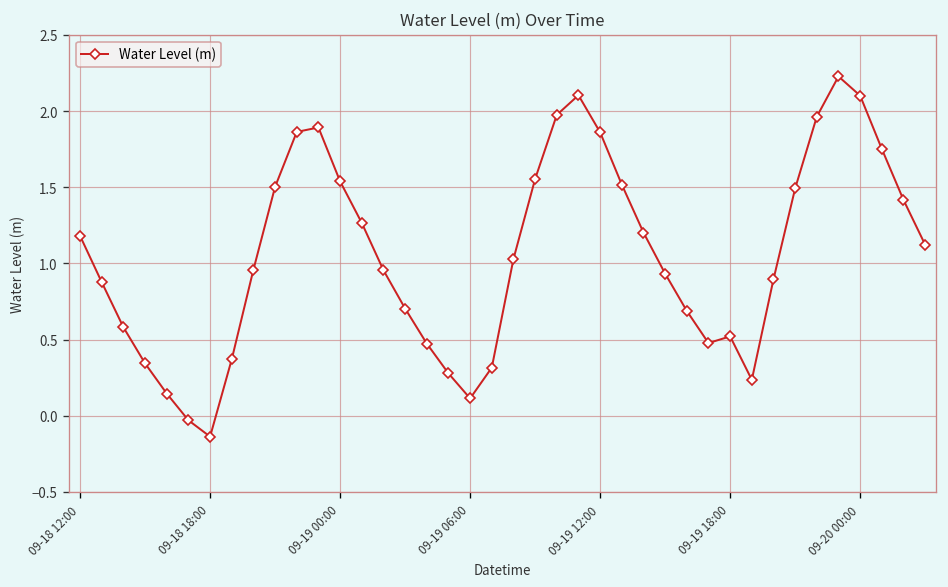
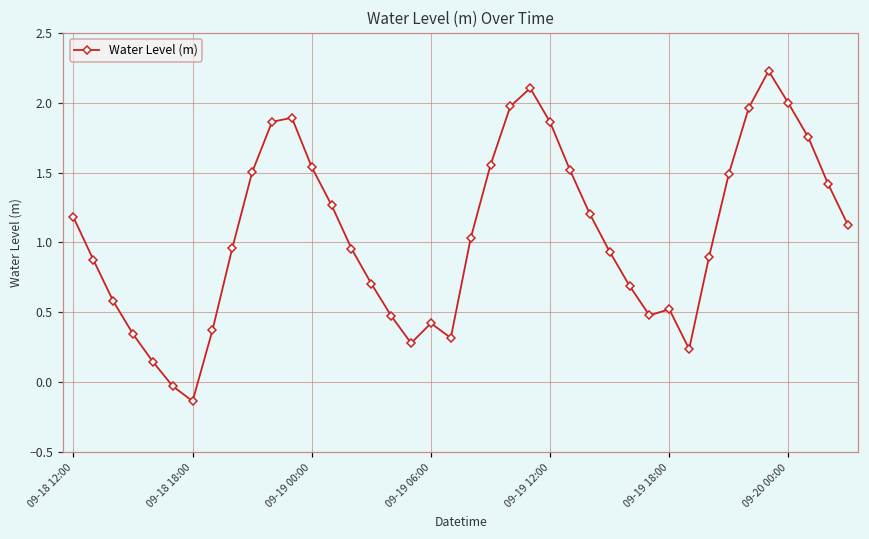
09-19 06:00: 0.11 -> 0.42
09-20 00:00: 2.10 -> 2.00
